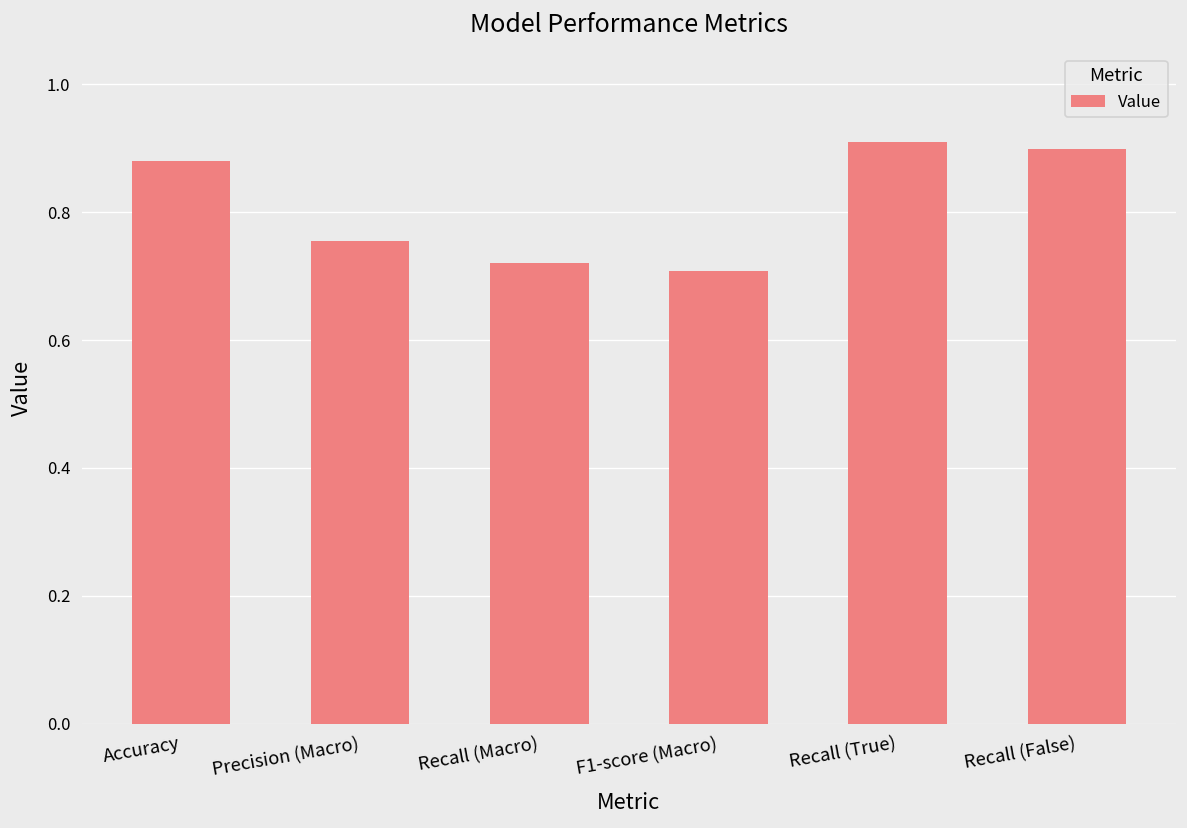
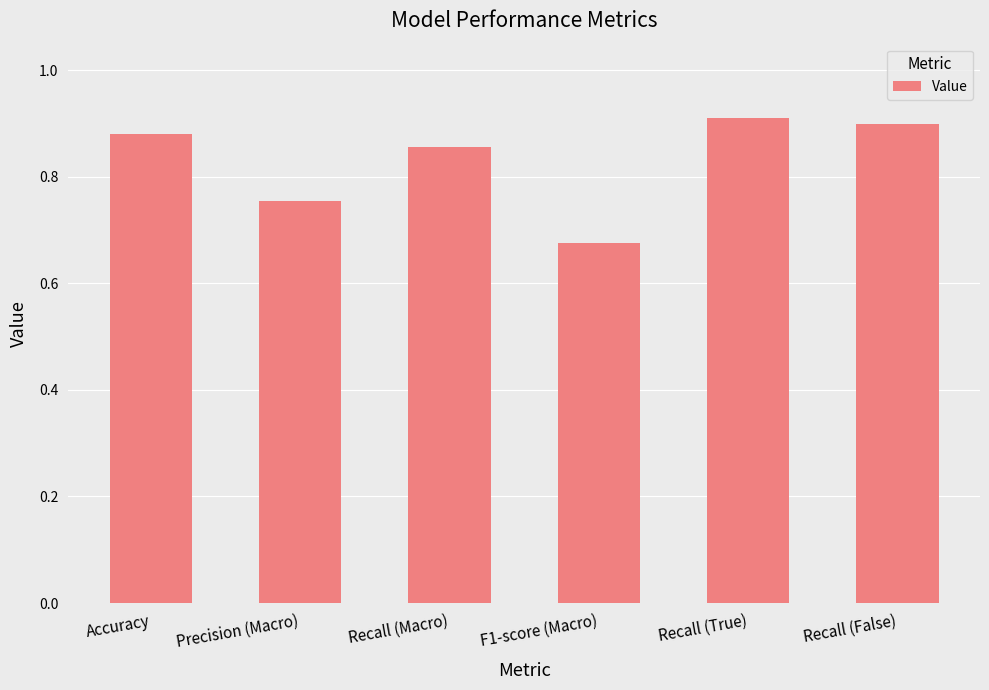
Recall (Macro): 0.72 -> 0.86
F1-score (Macro): 0.71 -> 0.68
